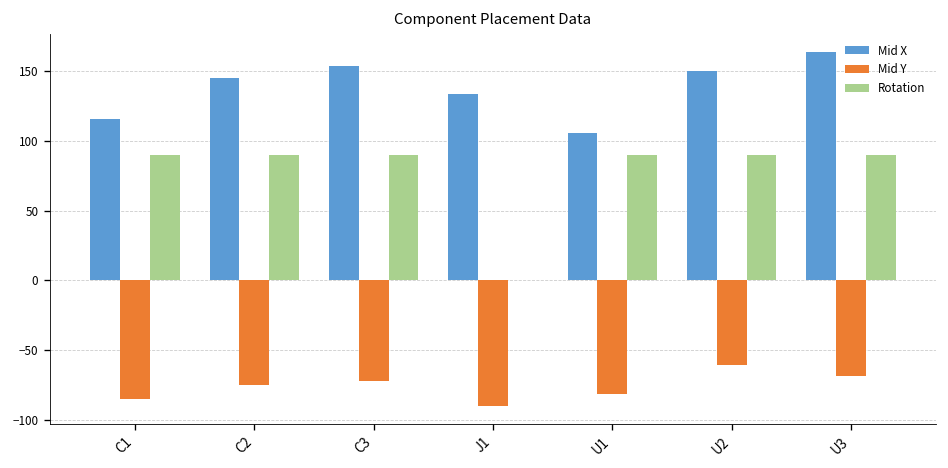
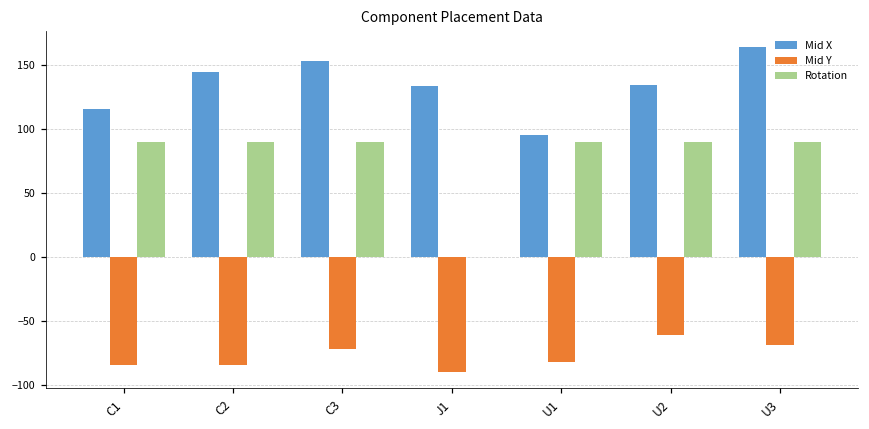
Mid Y, C2: -75 -> -84
Mid X, U1: 105 -> 95
Mid X, U2: 150 -> 134
